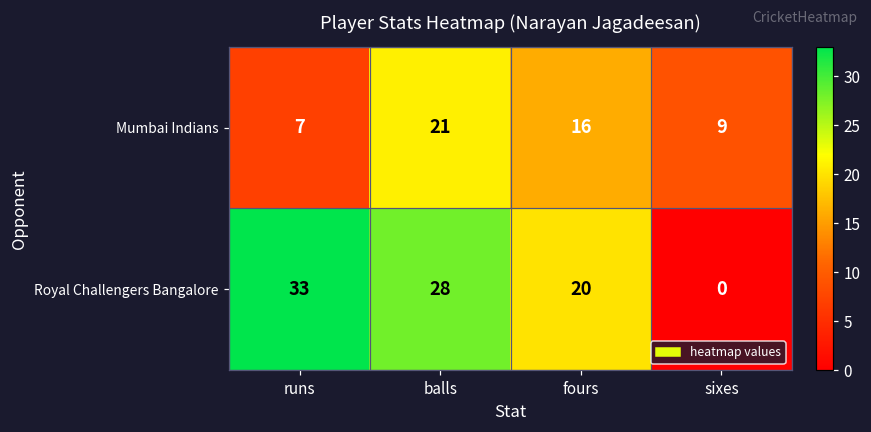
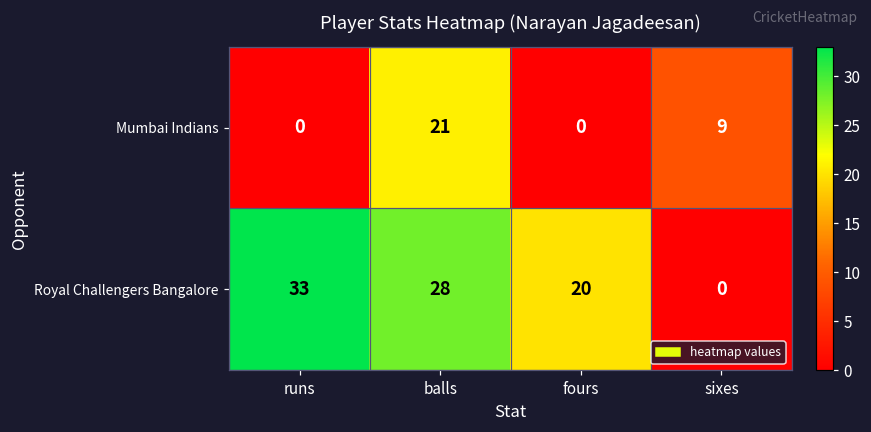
Mumbai Indians, runs: 7 -> 0
Mumbai Indians, fours: 16 -> 0
